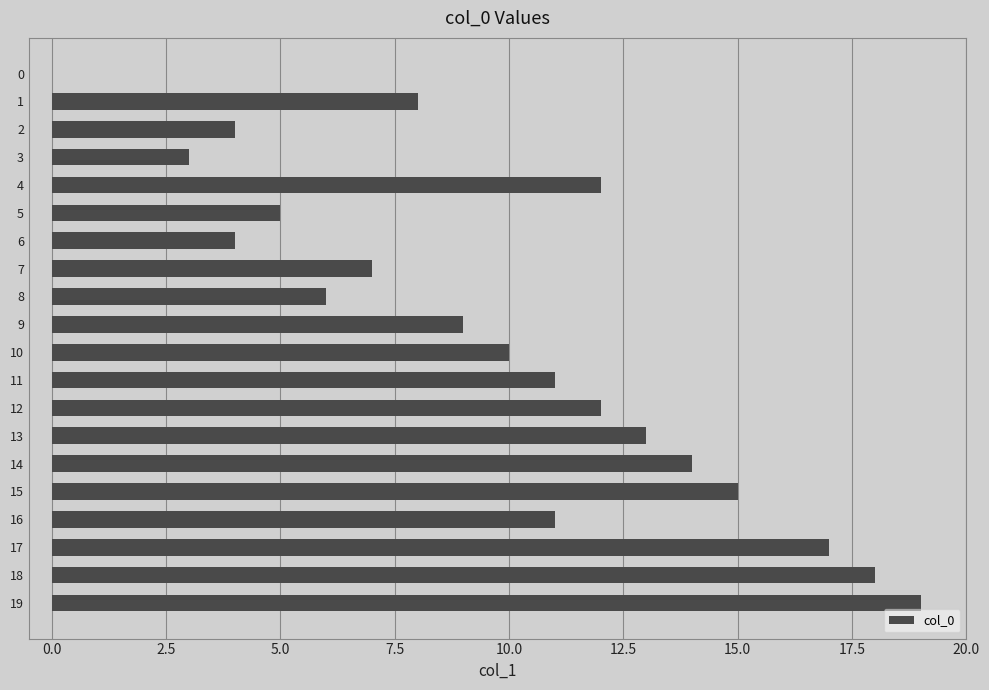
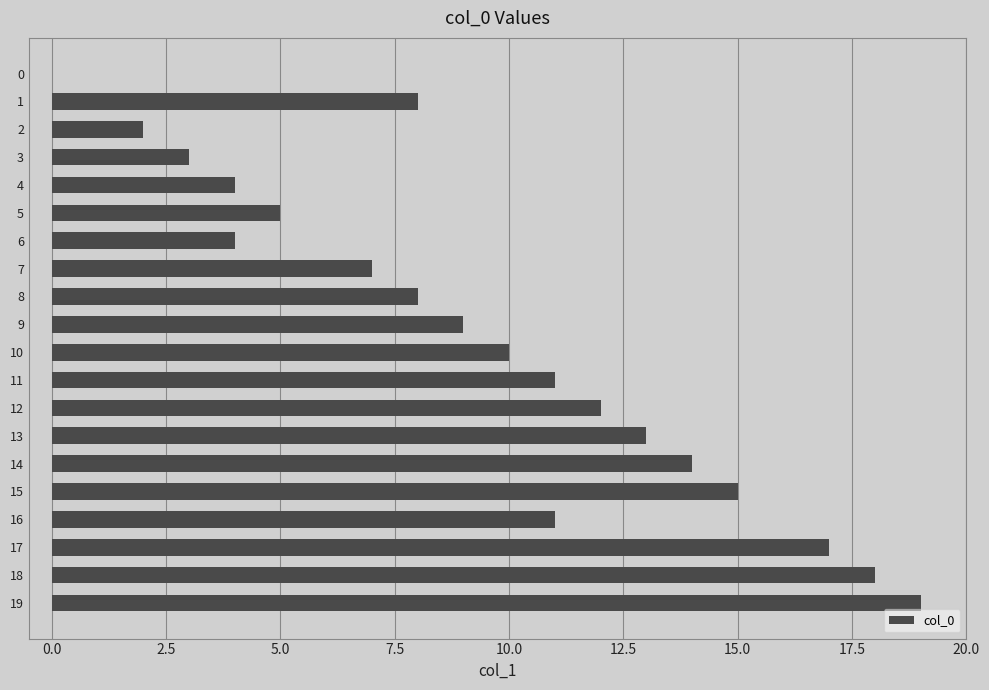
2: 4 -> 2
4: 12 -> 4
8: 6 -> 8
